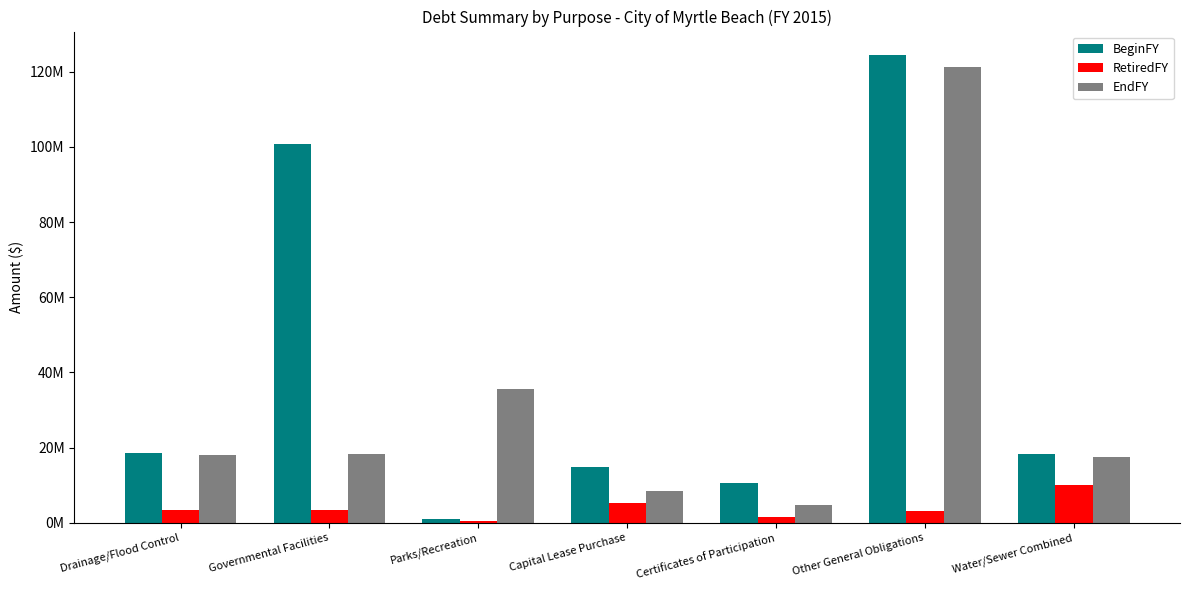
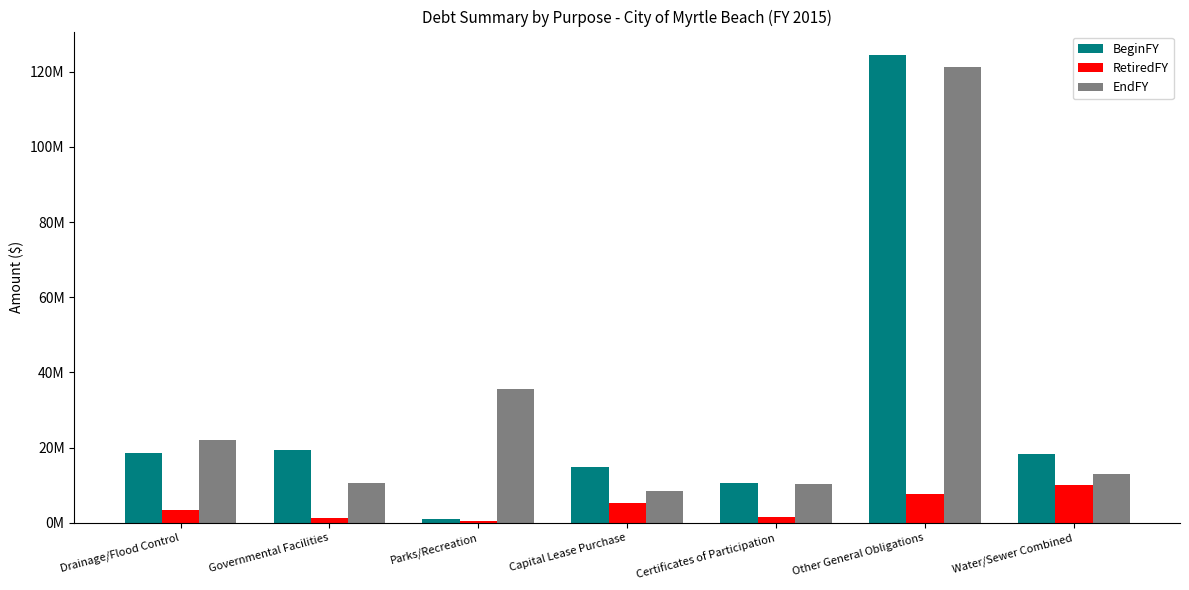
EndFY, Drainage/Flood Control: 18000000 -> 22000000
BeginFY, Governmental Facilities: 101000000 -> 19000000
RetiredFY, Governmental Facilities: 3000000 -> 1000000
EndFY, Governmental Facilities: 18000000 -> 11000000
EndFY, Certificates of Participation: 5000000 -> 10000000
RetiredFY, Other General Obligations: 3000000 -> 8000000
EndFY, Water/Sewer Combined: 17000000 -> 13000000
